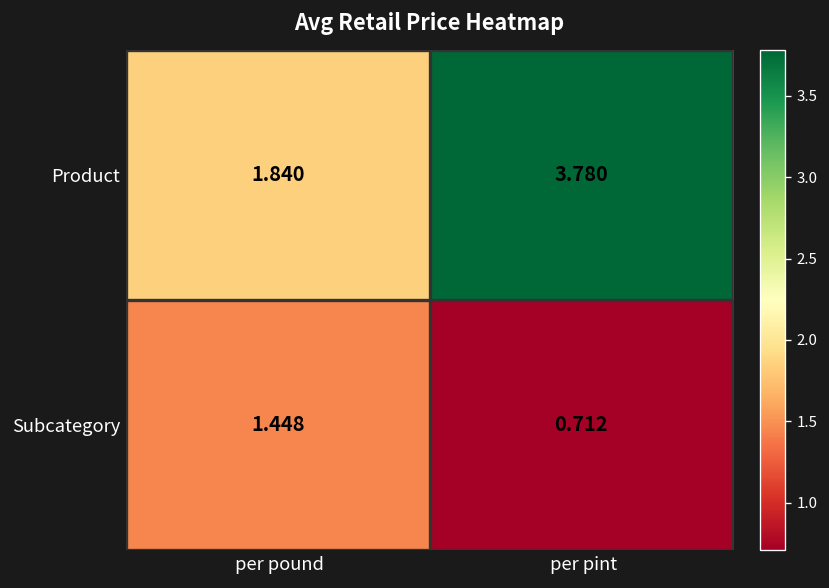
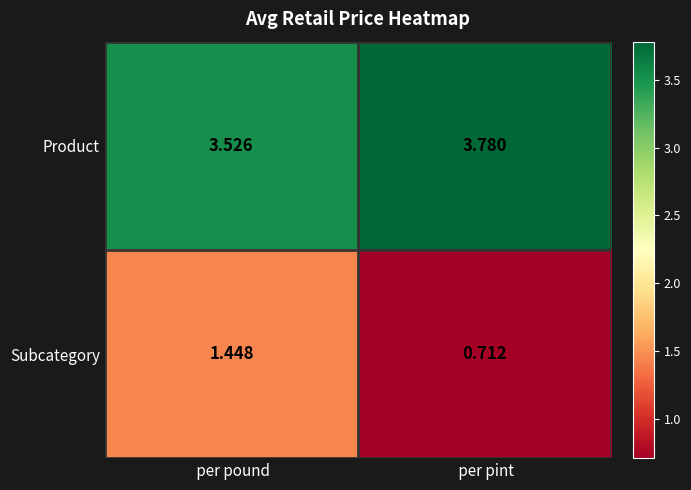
Product, per pound: 1.840 -> 3.526
